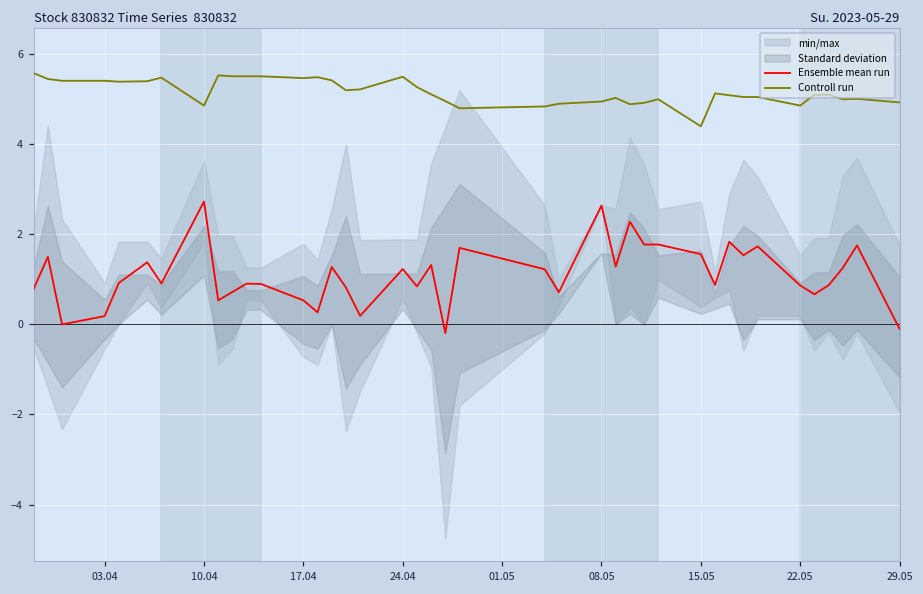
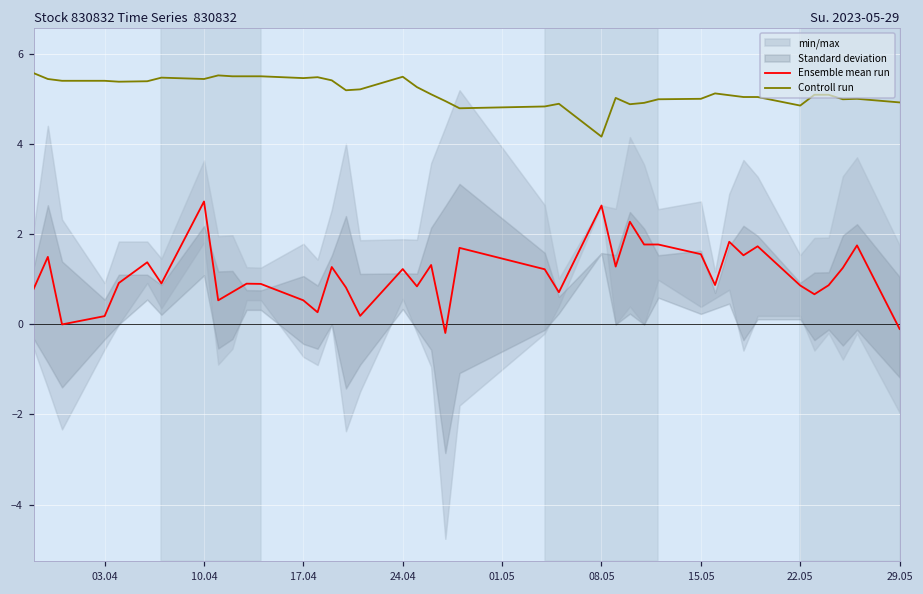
Controll run, 10.04: 4.9 -> 5.5
Controll run, 08.05: 5.0 -> 4.2
Controll run, 15.05: 4.4 -> 5.0
